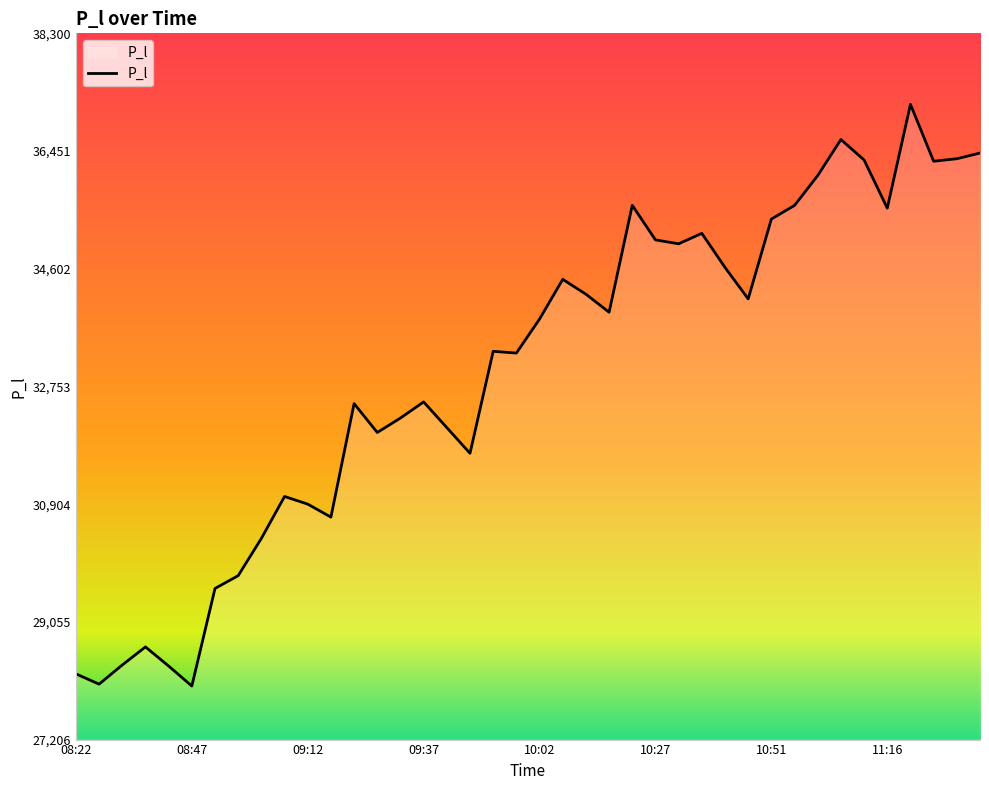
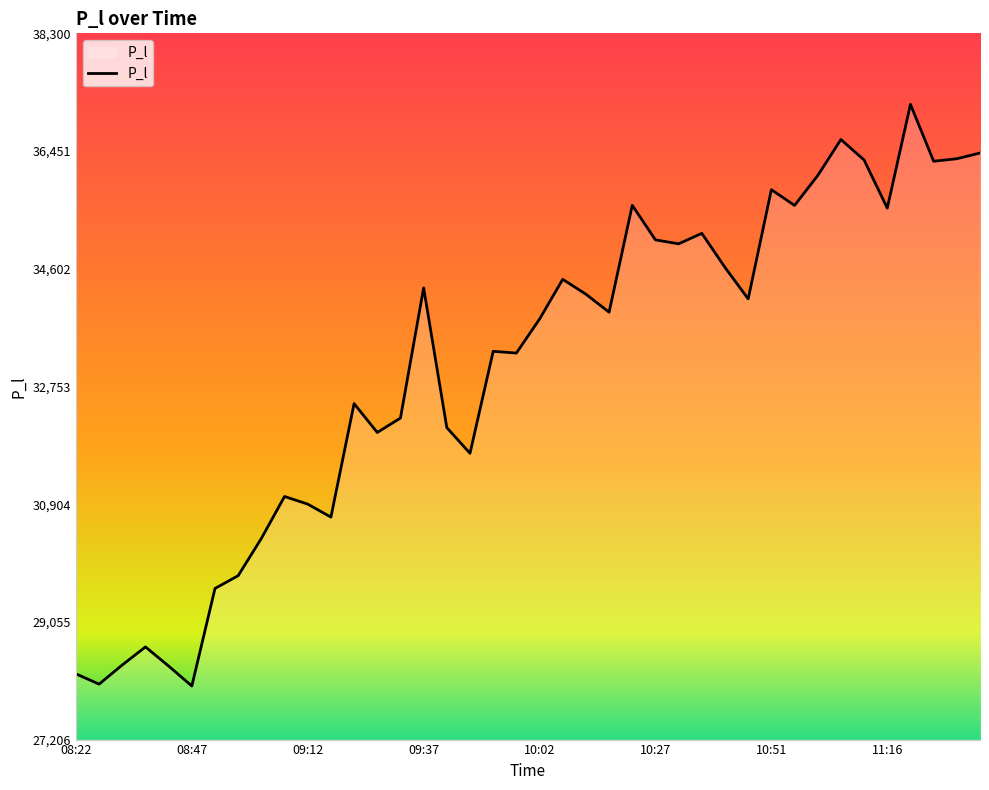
09:37: 32,500 -> 34,300
10:51: 35,400 -> 35,800
